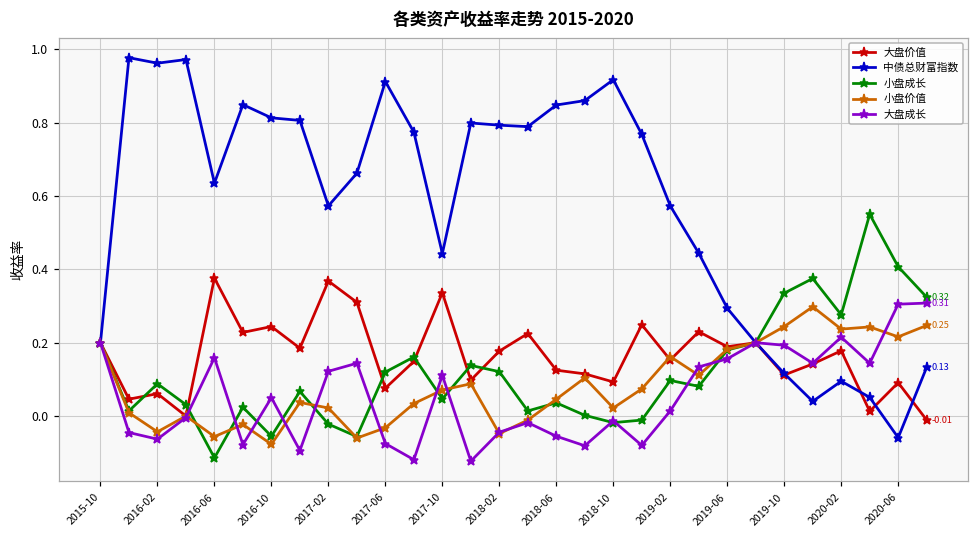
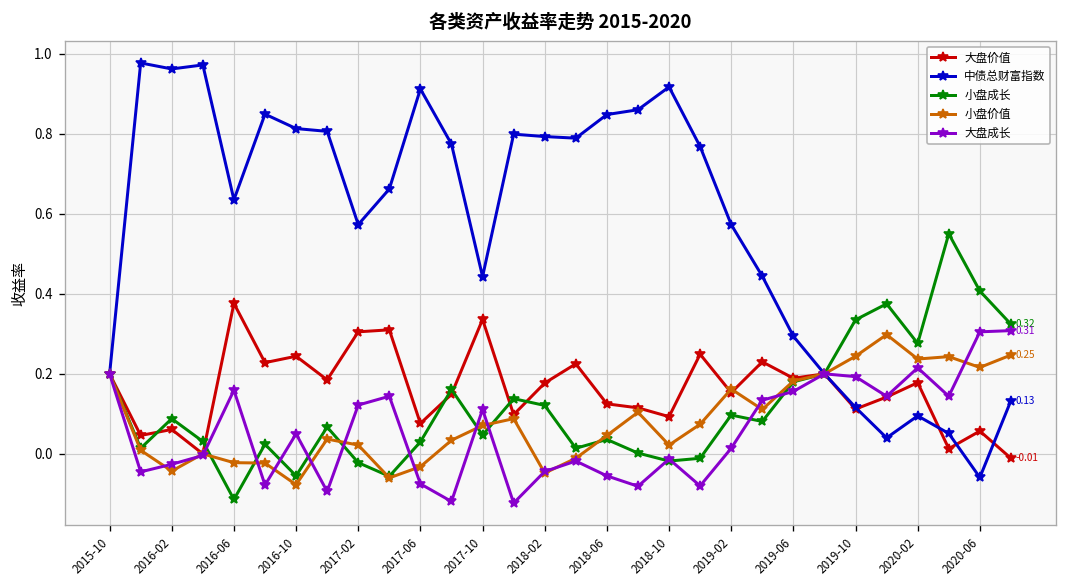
大盘成长, 2016-02: -0.06 -> -0.03
小盘价值, 2016-06: -0.06 -> -0.02
大盘价值, 2017-02: 0.37 -> 0.31
小盘成长, 2017-06: 0.12 -> 0.03
大盘价值, 2020-06: 0.09 -> 0.06
